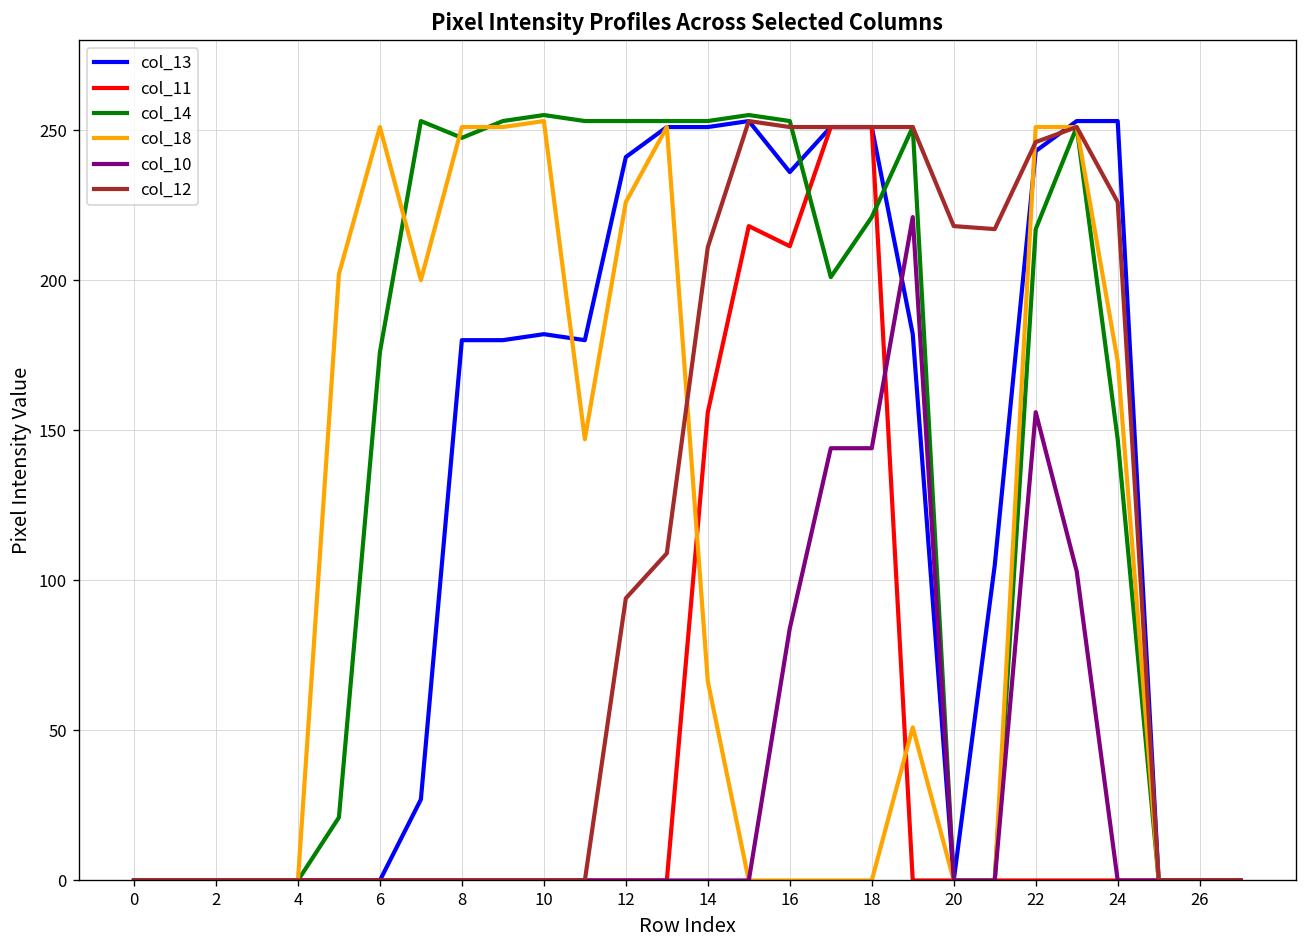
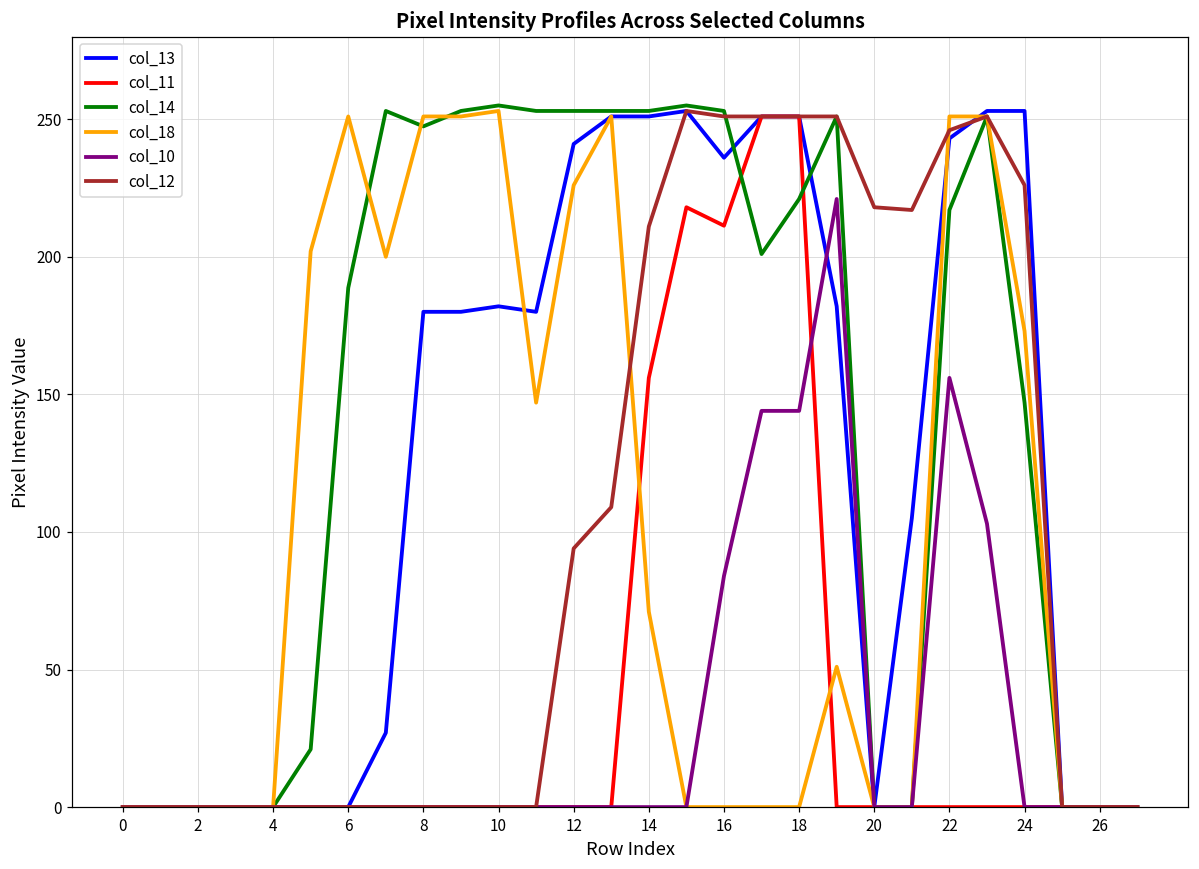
col_14, 6: 176 -> 189
col_18, 14: 66 -> 71
